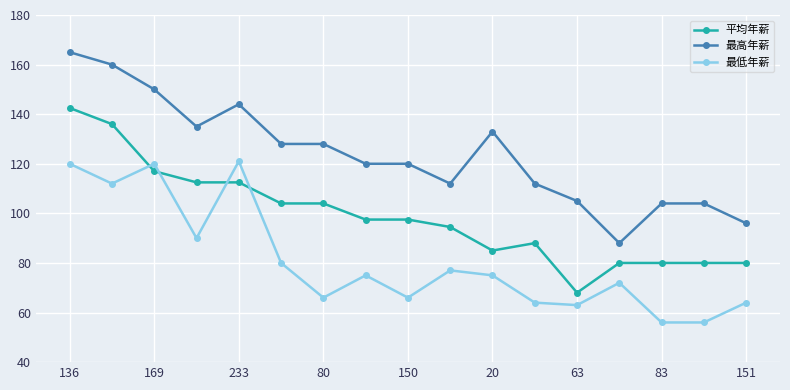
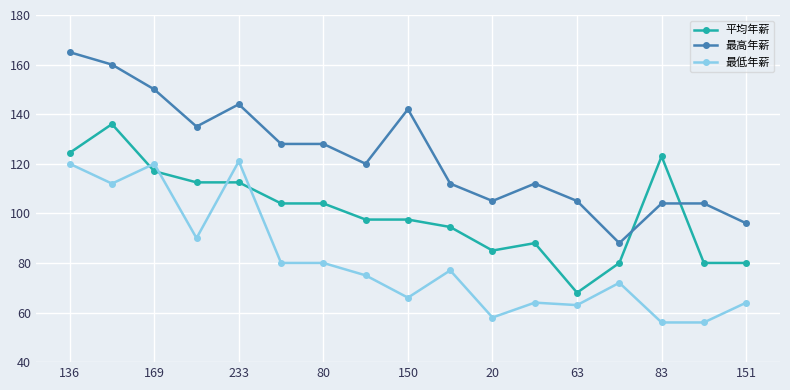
平均年薪, 136: 143 -> 124
最低年薪, 80: 66 -> 80
最高年薪, 150: 120 -> 142
最高年薪, 20: 133 -> 105
最低年薪, 20: 75 -> 58
平均年薪, 83: 80 -> 123
